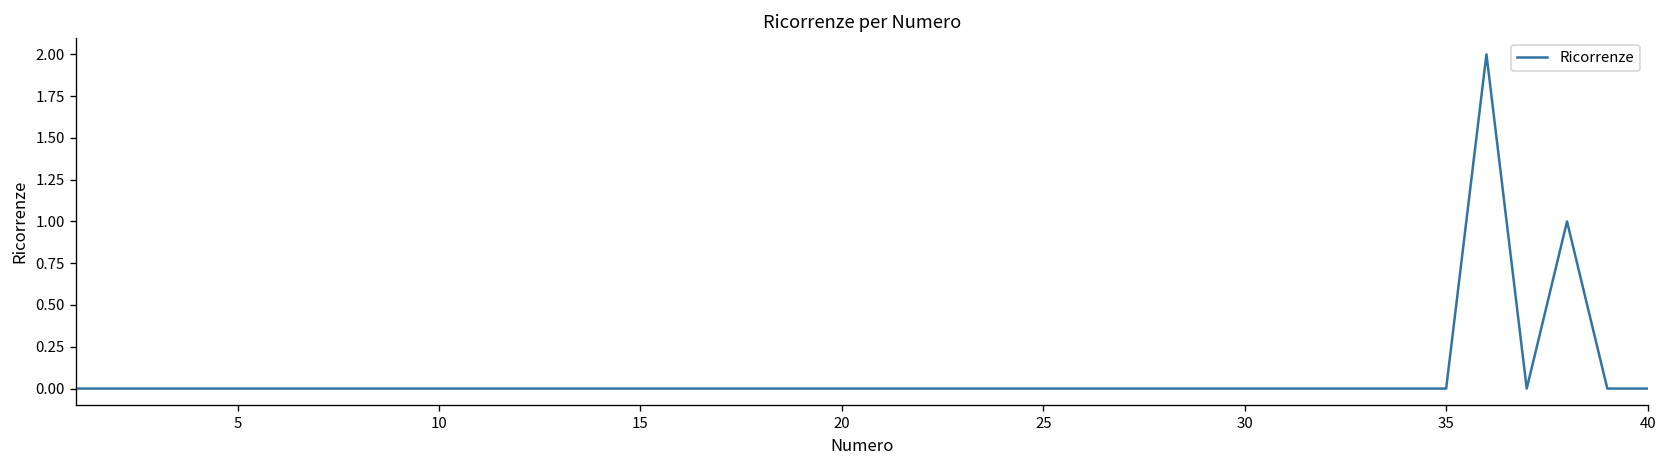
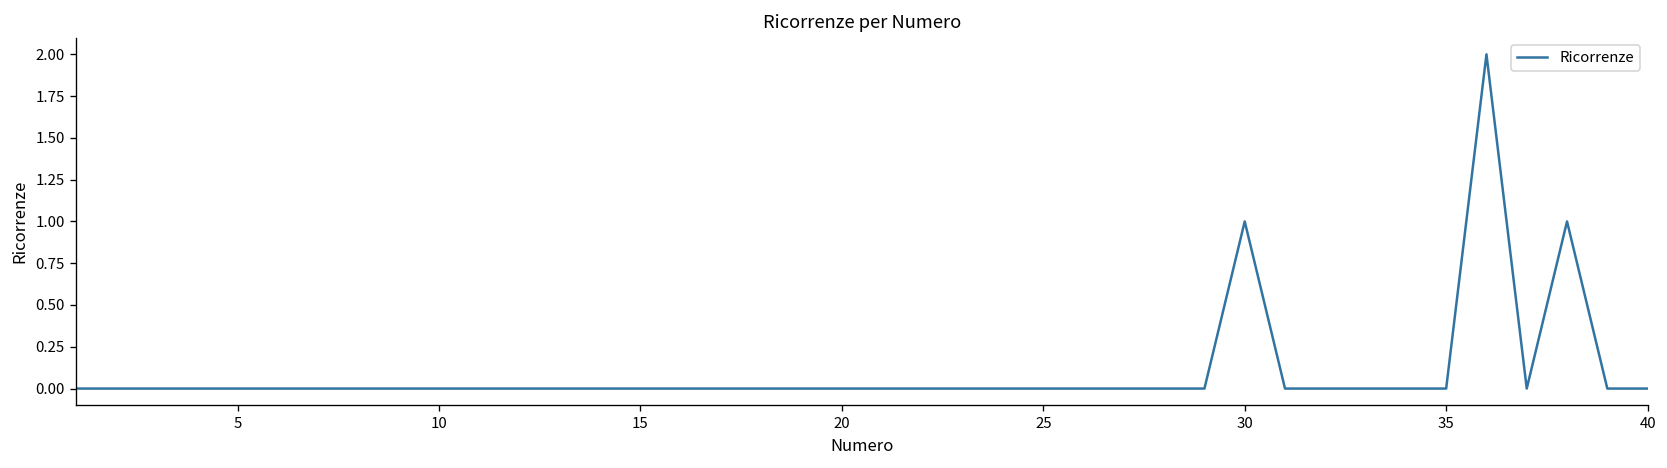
30: 0 -> 1
